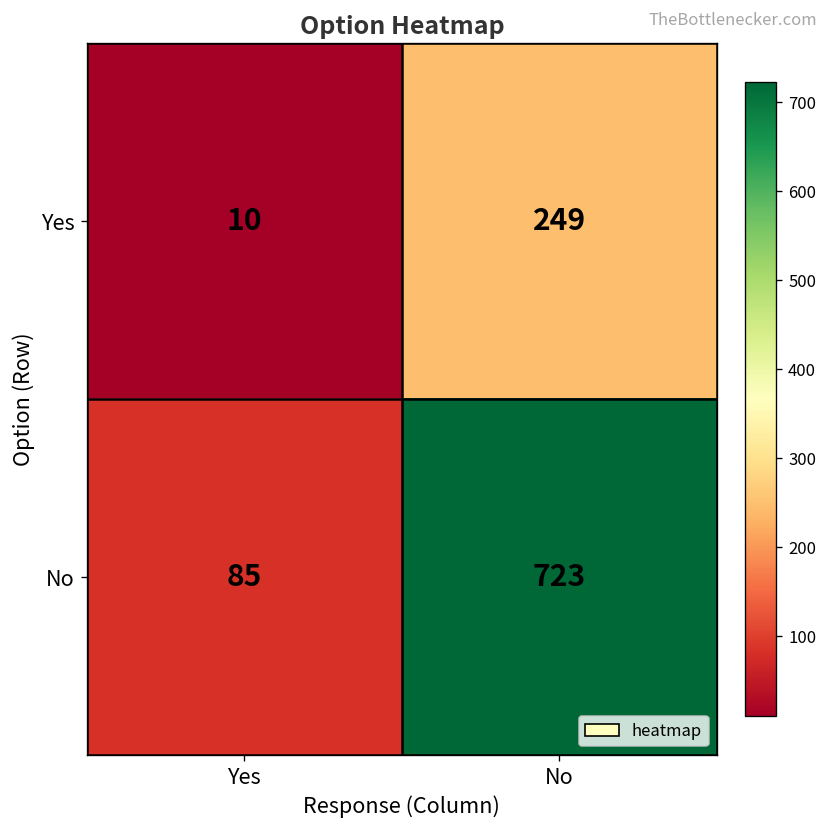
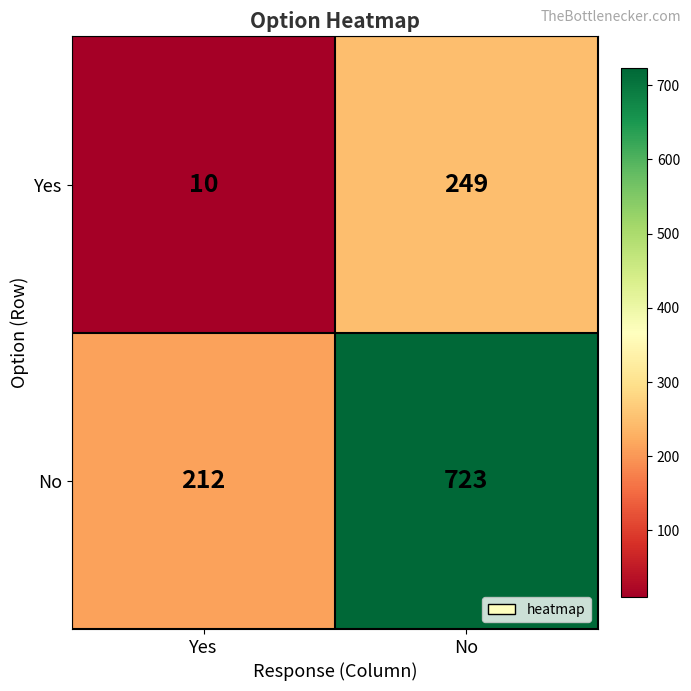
No, Yes: 85 -> 212
